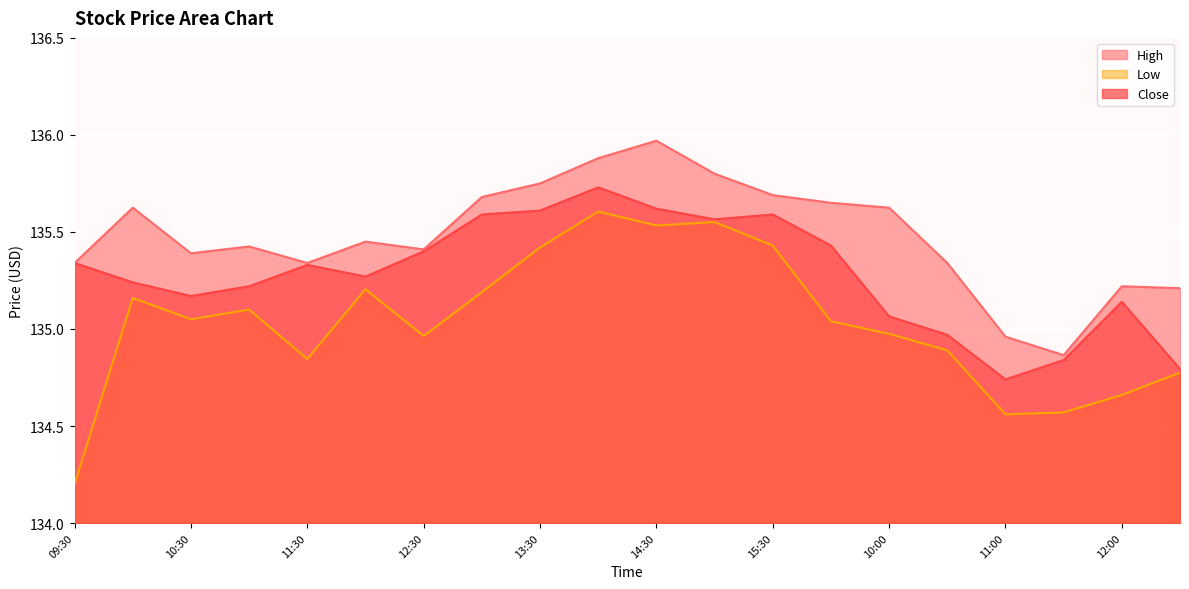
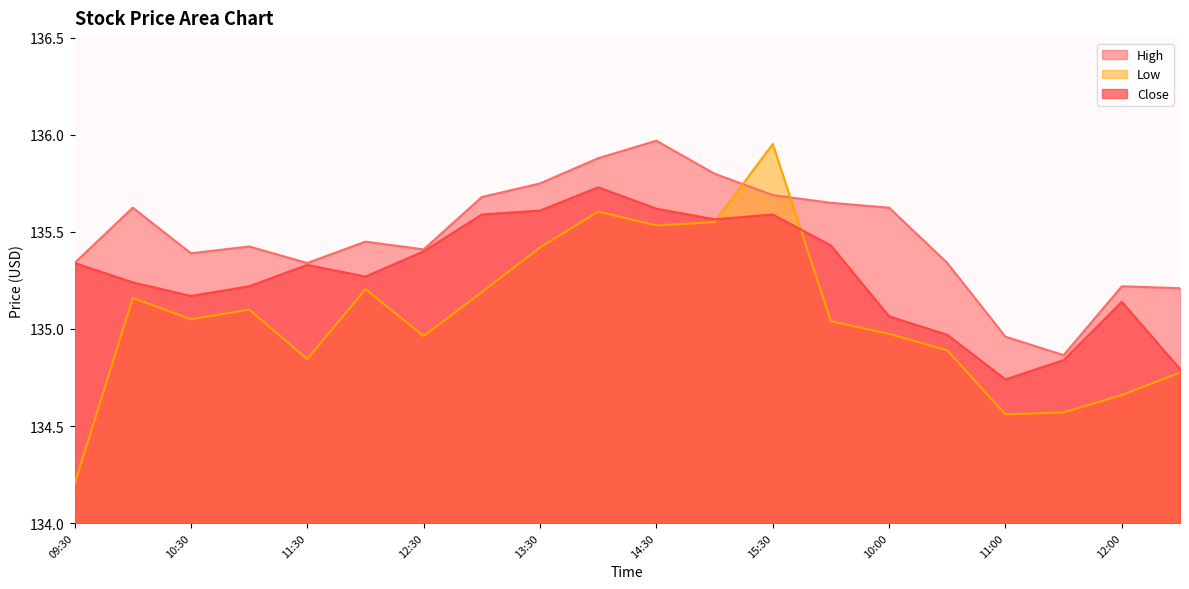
Low, 15:30: 135.43 -> 135.95
